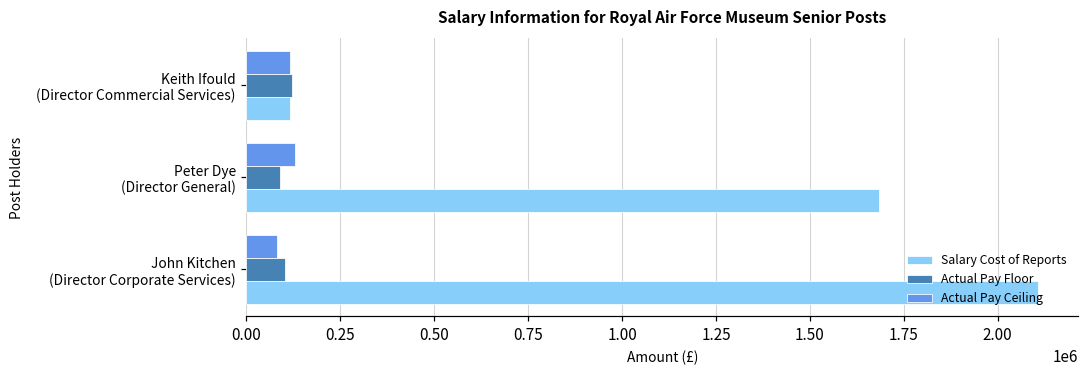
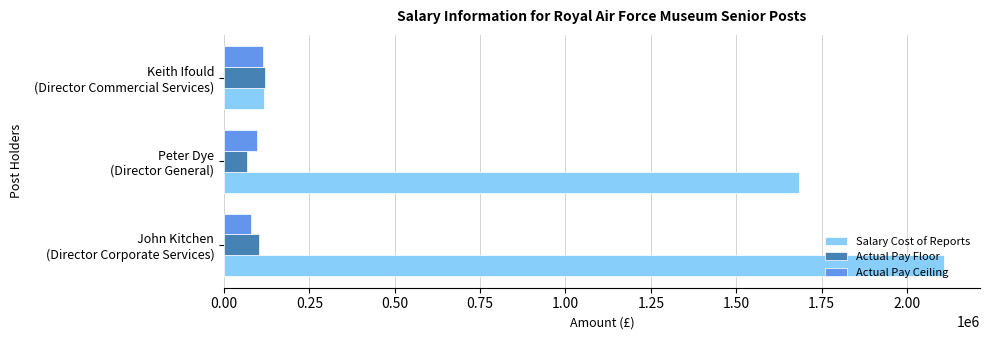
Actual Pay Ceiling, Peter Dye (Director General): 130000 -> 90000
Actual Pay Floor, Peter Dye (Director General): 90000 -> 70000
